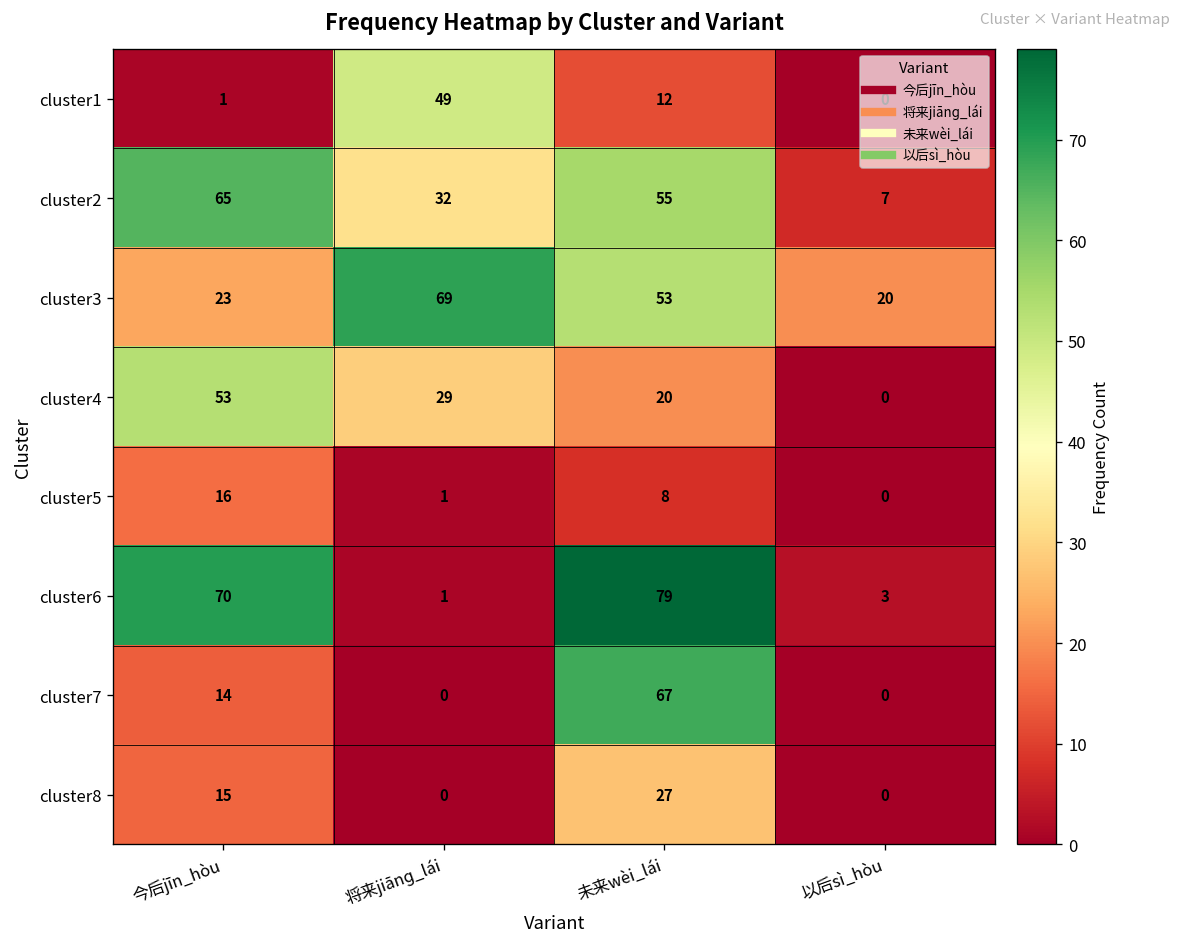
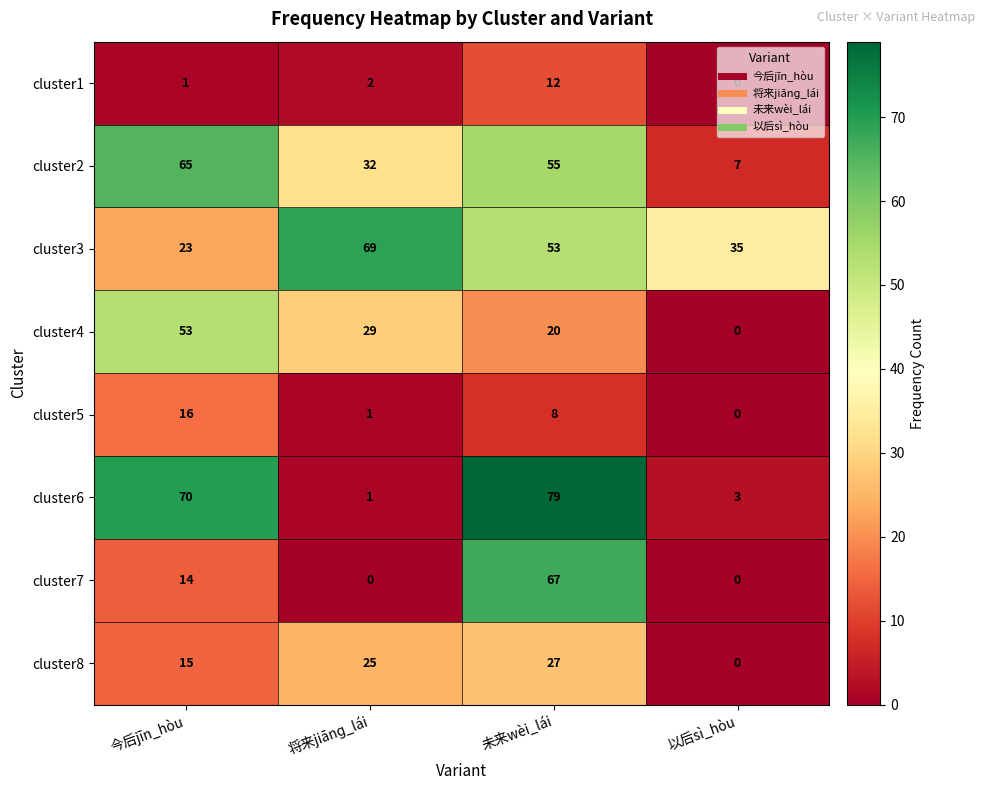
cluster1, 将来jiānɡ_lái: 49 -> 2
cluster3, 以后sì_hòu: 20 -> 35
cluster8, 将来jiānɡ_lái: 0 -> 25
